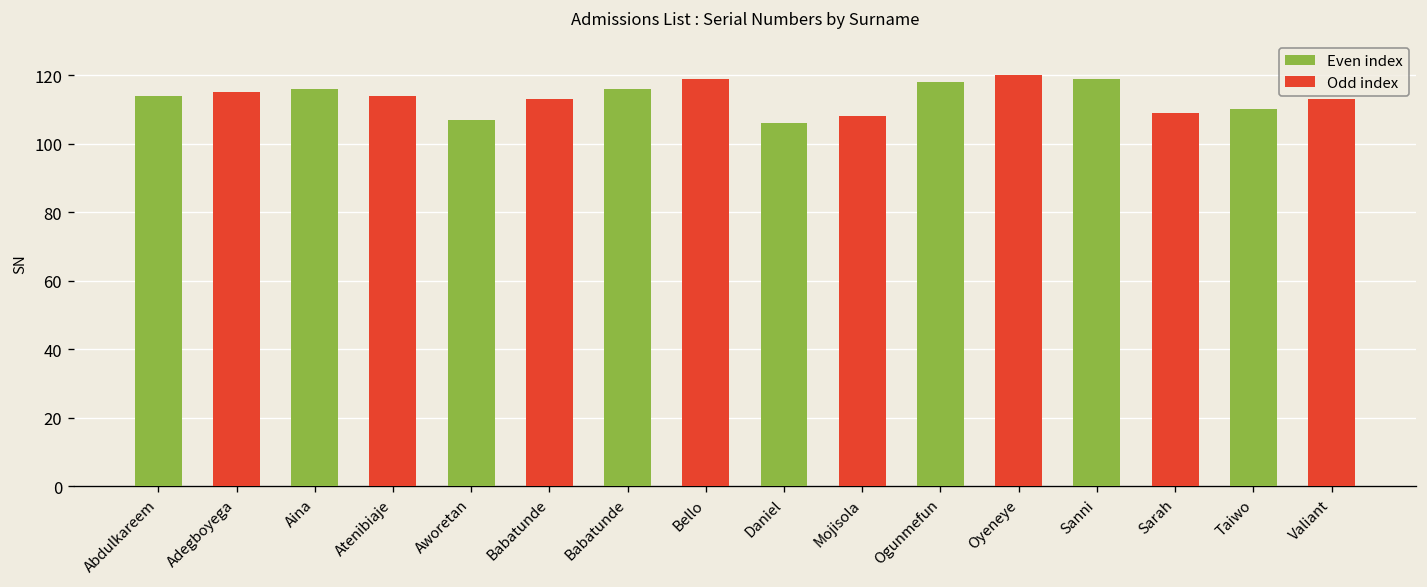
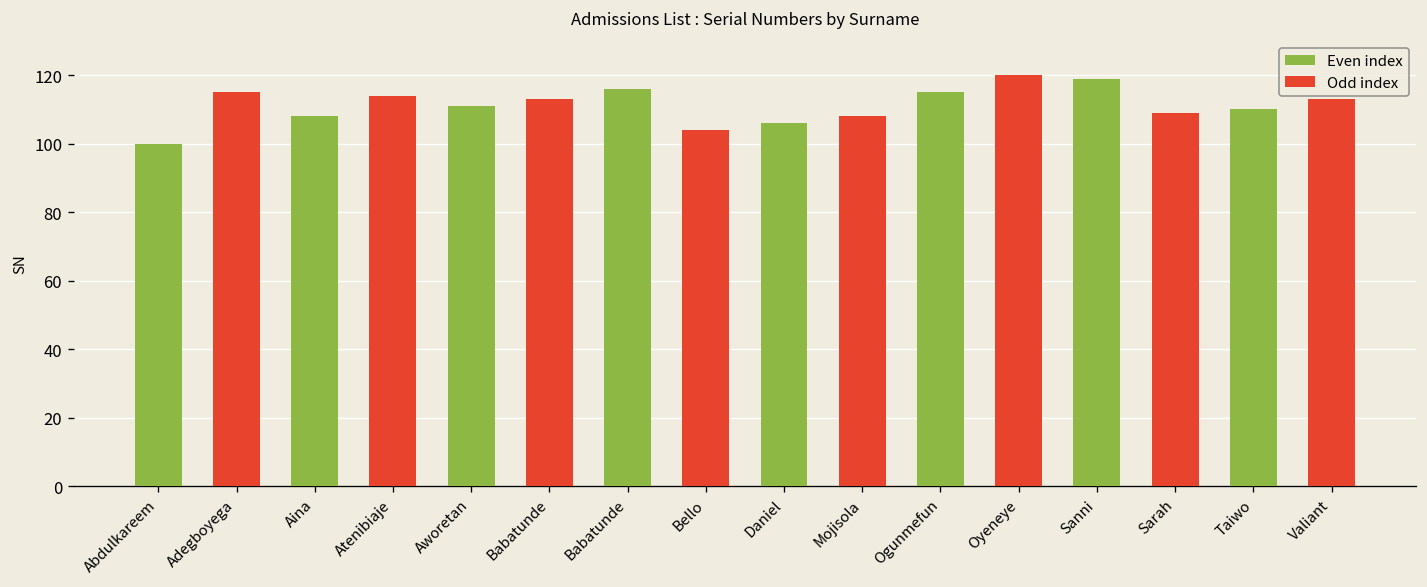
Abdulkareem: 114 -> 100
Aina: 116 -> 108
Aworetan: 107 -> 111
Bello: 119 -> 104
Ogunmefun: 118 -> 115
